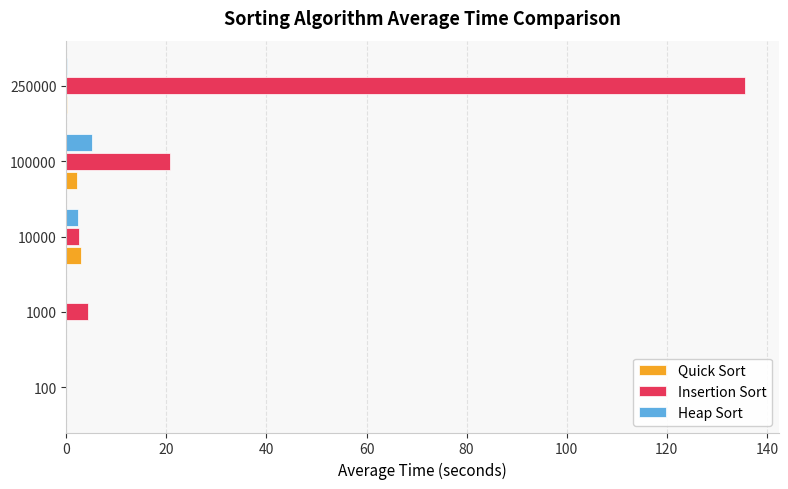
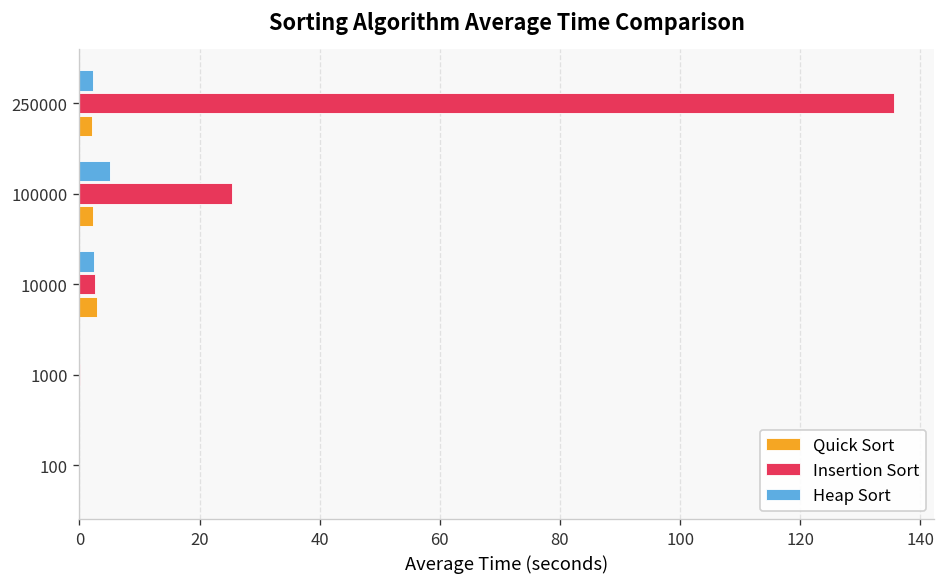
Heap Sort, 250000: 0 -> 2
Quick Sort, 250000: 0 -> 2
Insertion Sort, 100000: 21 -> 25
Insertion Sort, 1000: 4 -> 0
